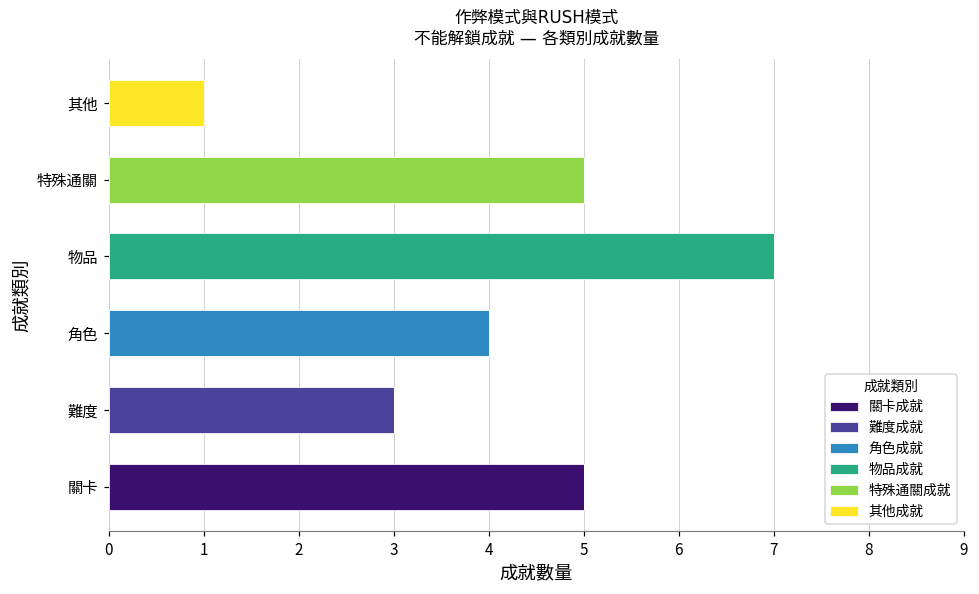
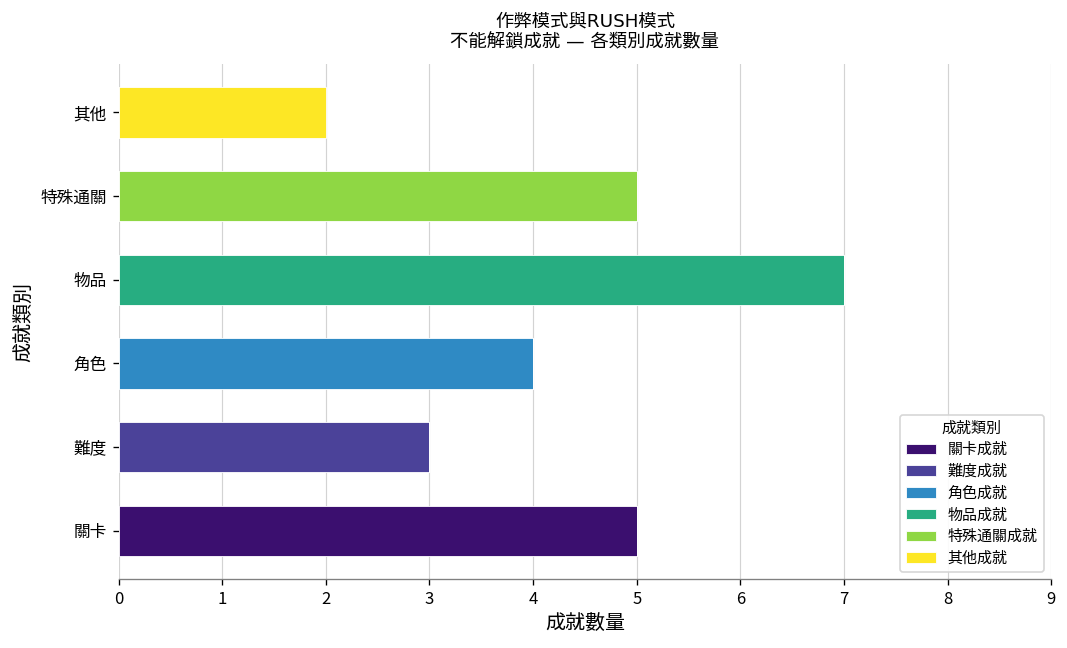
其他成就, 其他: 1 -> 2
